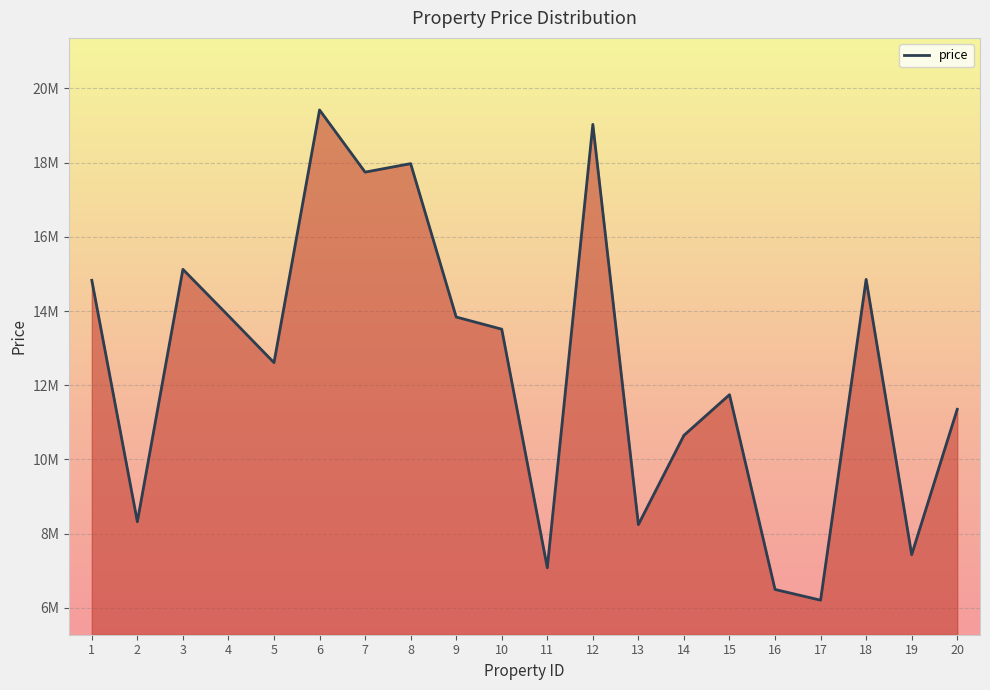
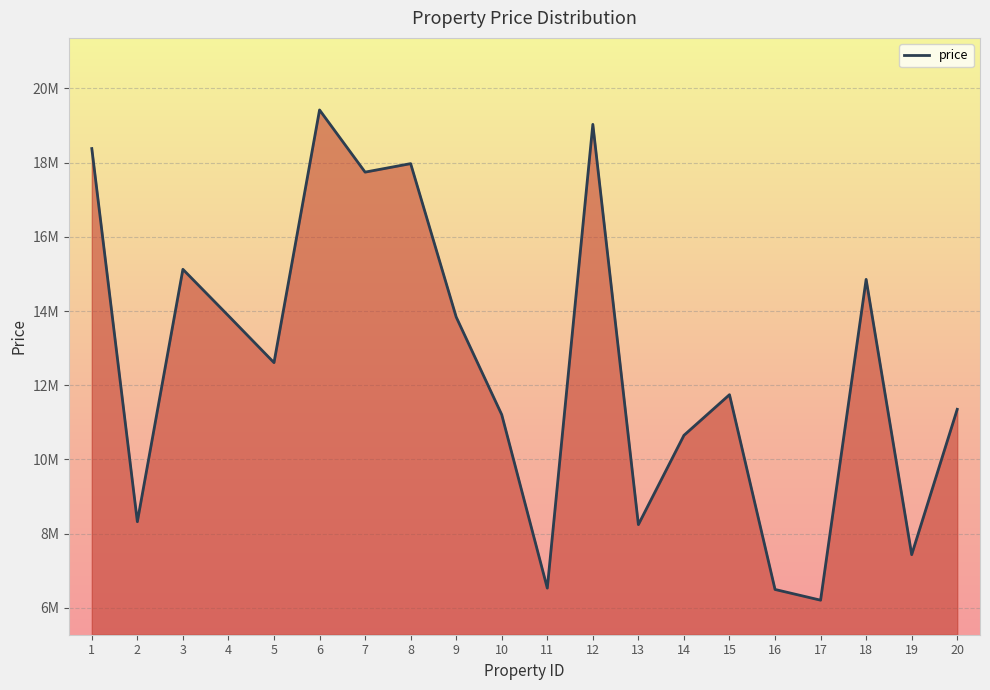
1: 14800000 -> 18400000
10: 13500000 -> 11200000
11: 7100000 -> 6500000
